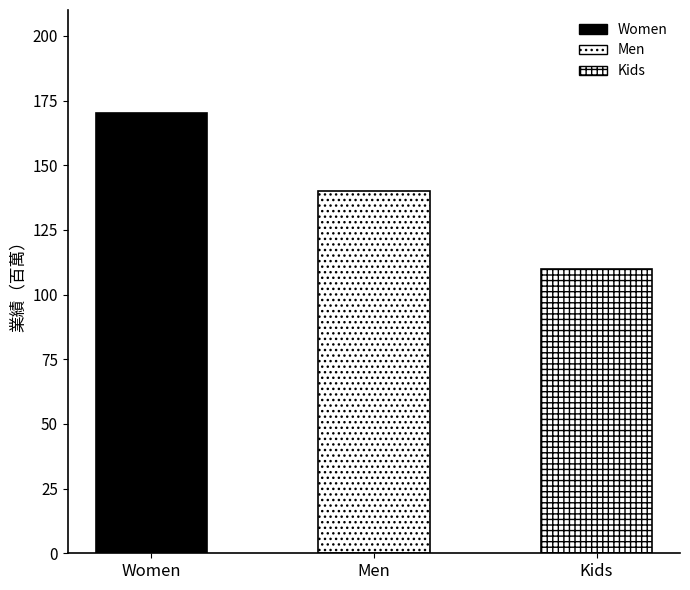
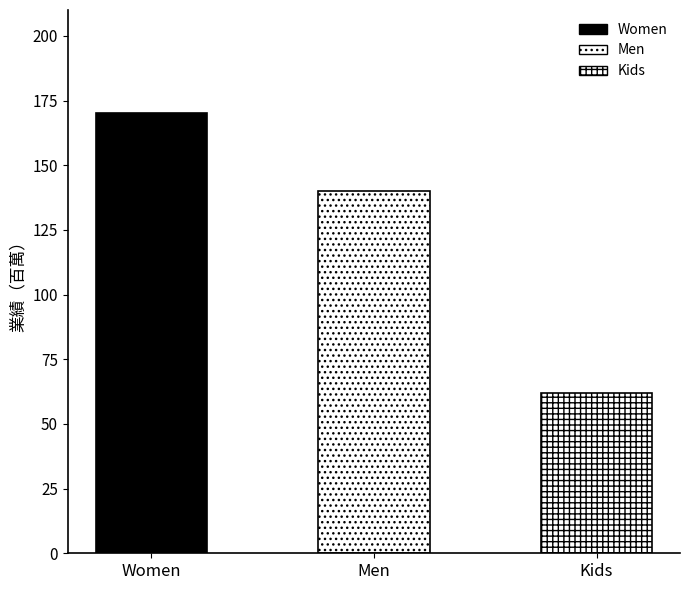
Kids: 110 -> 62
